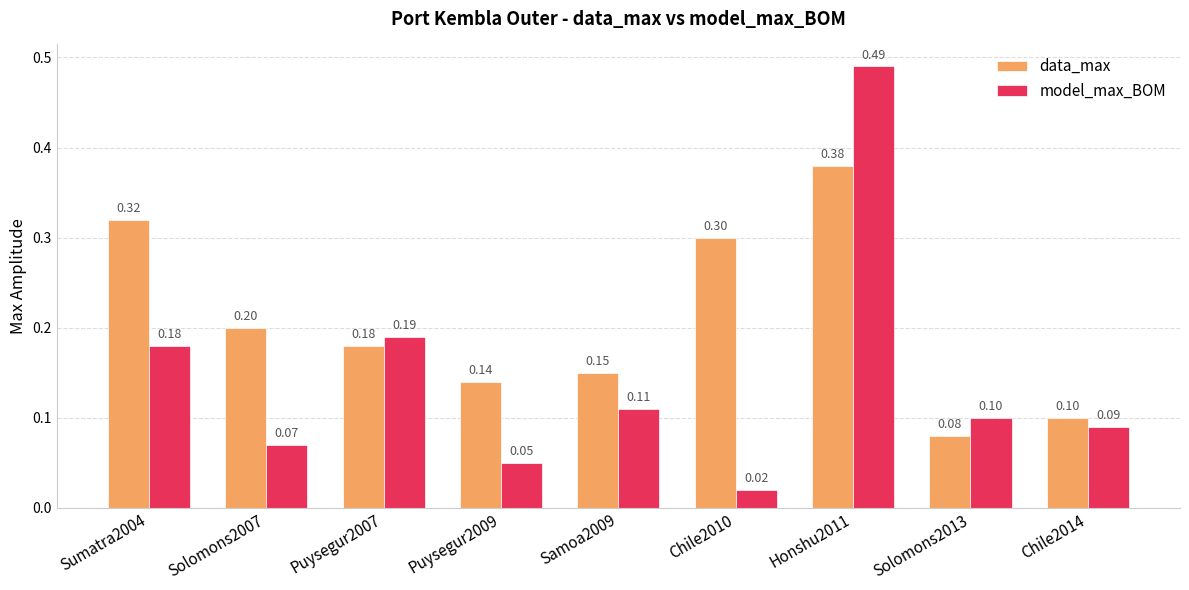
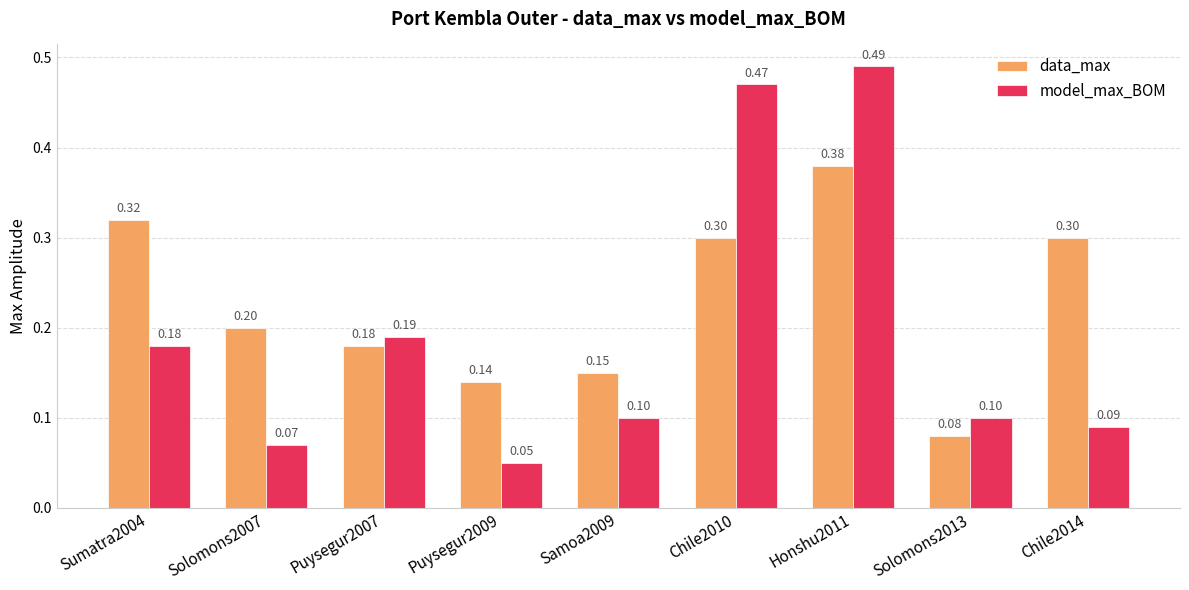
model_max_BOM, Samoa2009: 0.11 -> 0.10
model_max_BOM, Chile2010: 0.02 -> 0.47
data_max, Chile2014: 0.10 -> 0.30
